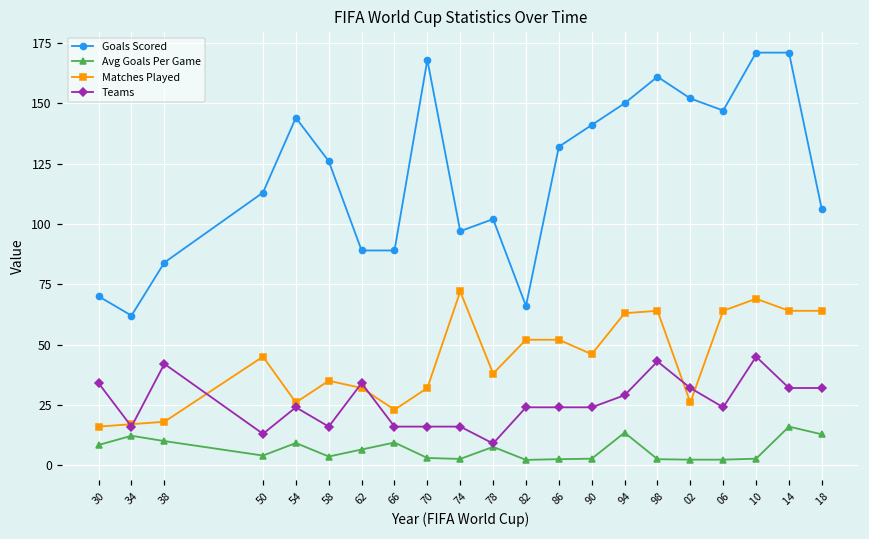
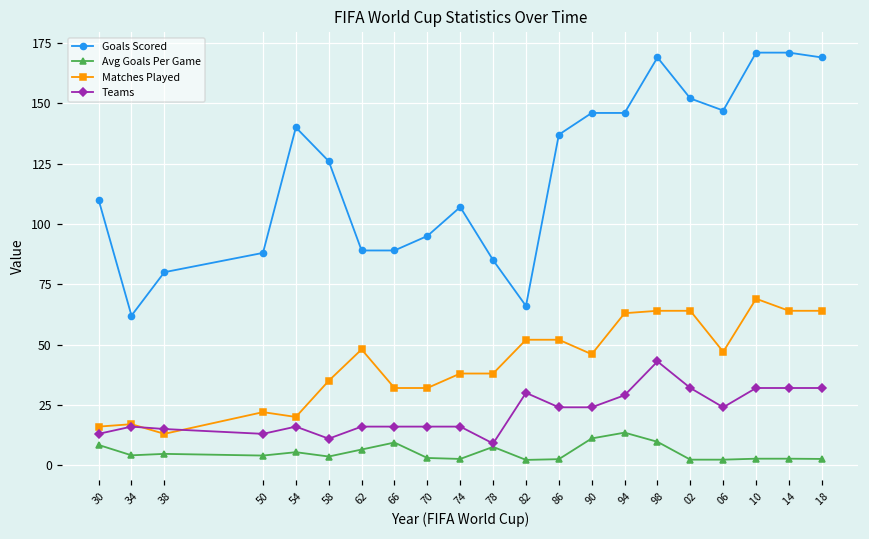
Goals Scored, 30: 70 -> 110
Teams, 30: 34 -> 13
Avg Goals Per Game, 34: 12 -> 4
Goals Scored, 38: 84 -> 80
Avg Goals Per Game, 38: 10 -> 5
Matches Played, 38: 18 -> 13
Teams, 38: 42 -> 15
Goals Scored, 50: 113 -> 88
Matches Played, 50: 45 -> 22
Goals Scored, 54: 144 -> 140
Avg Goals Per Game, 54: 9 -> 5
Matches Played, 54: 26 -> 20
Teams, 54: 24 -> 16
Teams, 58: 16 -> 11
Matches Played, 62: 32 -> 48
Teams, 62: 34 -> 16
Matches Played, 66: 23 -> 32
Goals Scored, 70: 168 -> 95
Goals Scored, 74: 97 -> 107
Matches Played, 74: 72 -> 38
Goals Scored, 78: 102 -> 85
Teams, 82: 24 -> 30
Goals Scored, 86: 132 -> 137
Goals Scored, 90: 141 -> 146
Avg Goals Per Game, 90: 3 -> 11
Goals Scored, 94: 150 -> 146
Goals Scored, 98: 161 -> 169
Avg Goals Per Game, 98: 3 -> 10
Matches Played, 02: 26 -> 64
Matches Played, 06: 64 -> 47
Teams, 10: 45 -> 32
Avg Goals Per Game, 14: 16 -> 3
Goals Scored, 18: 106 -> 169
Avg Goals Per Game, 18: 13 -> 3
